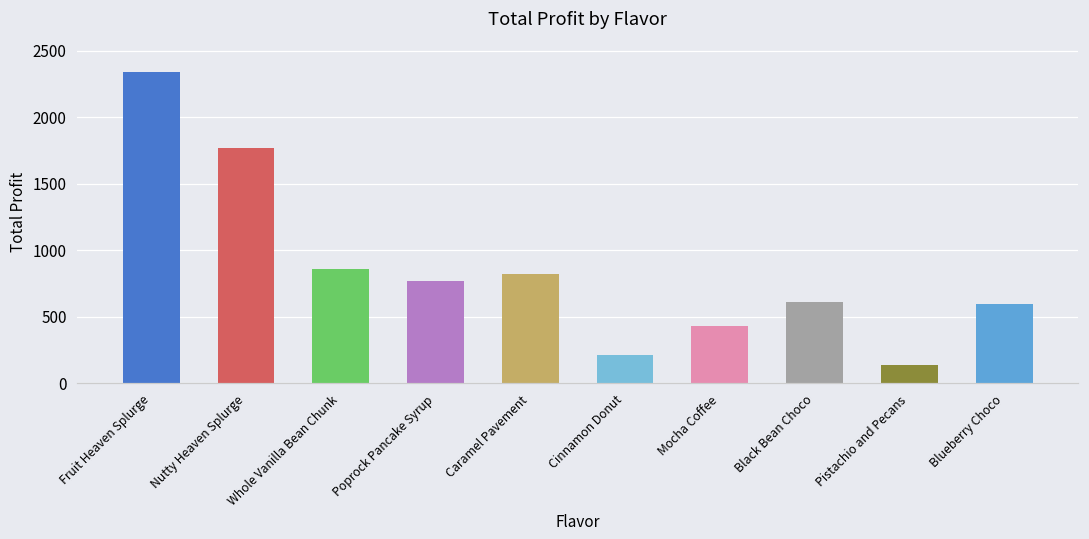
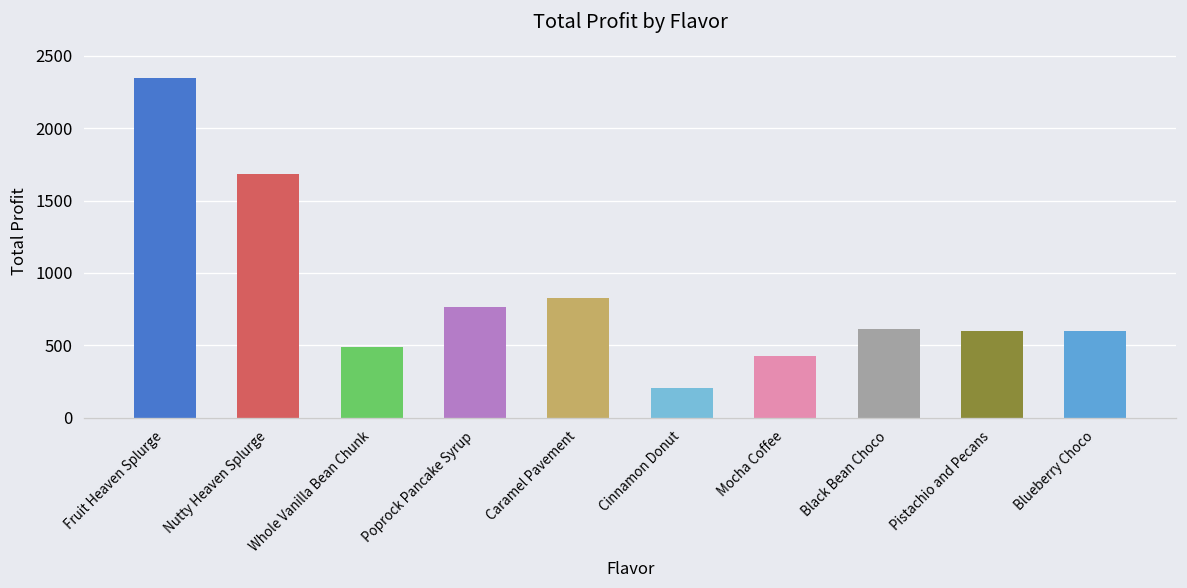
Nutty Heaven Splurge: 1770 -> 1680
Whole Vanilla Bean Chunk: 860 -> 490
Pistachio and Pecans: 140 -> 600
